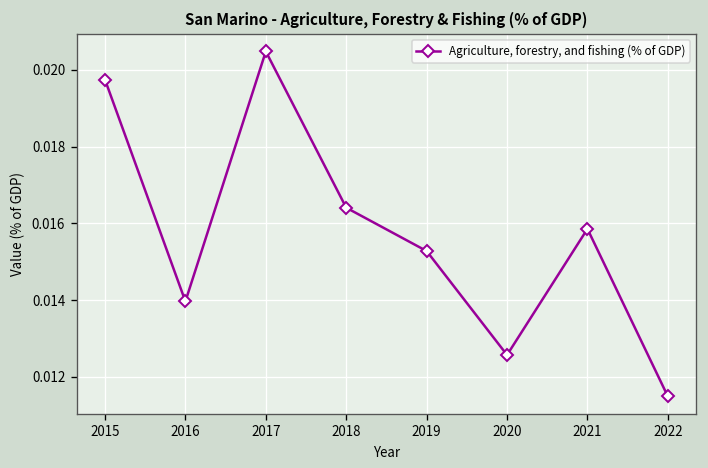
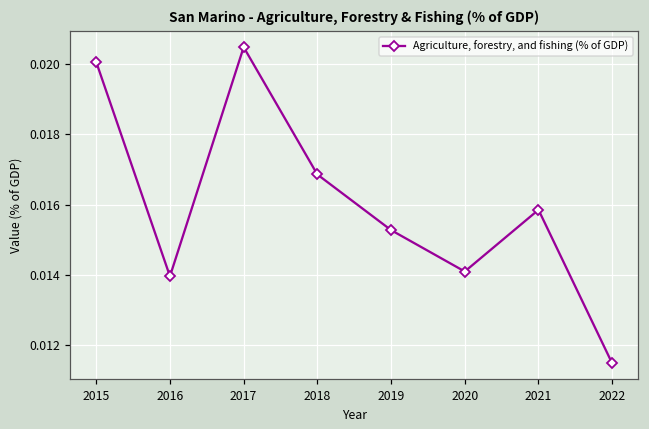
2015: 0.0197 -> 0.0201
2018: 0.0164 -> 0.0169
2020: 0.0126 -> 0.0141
